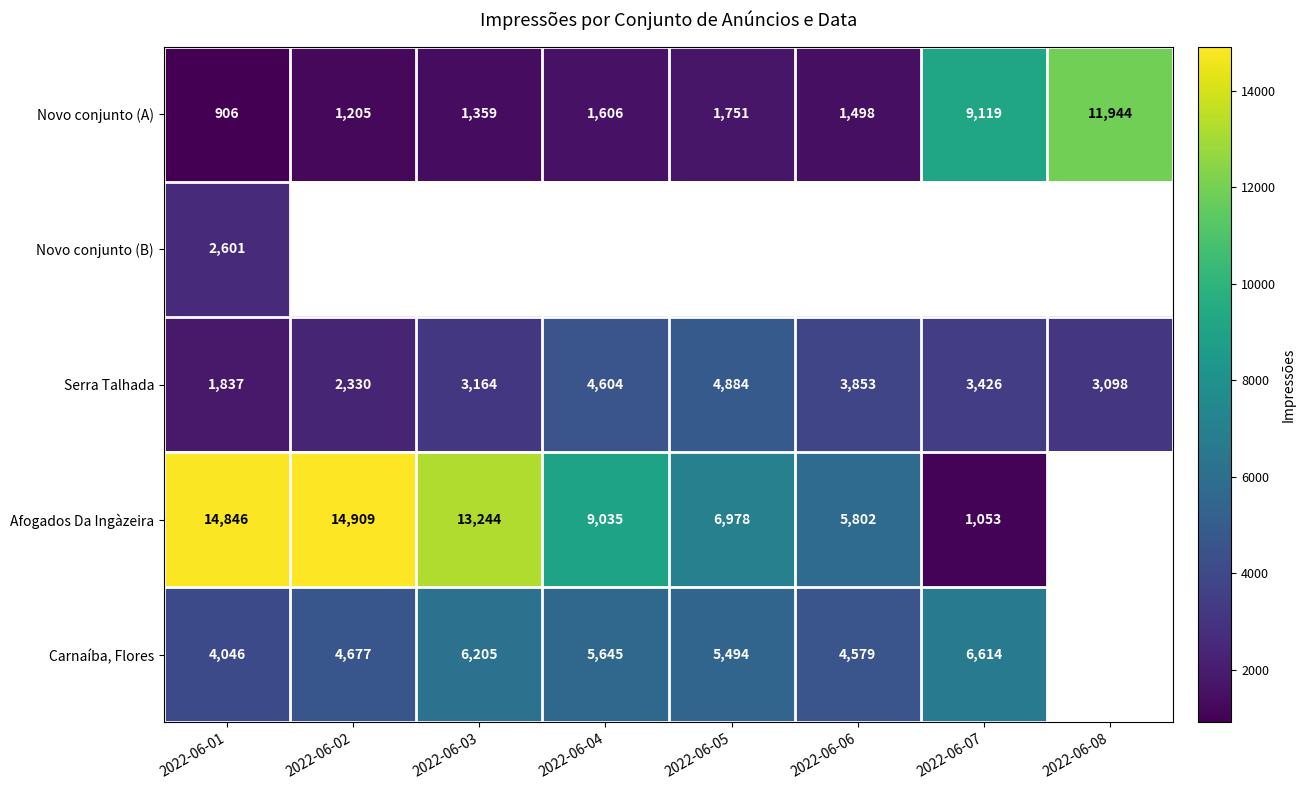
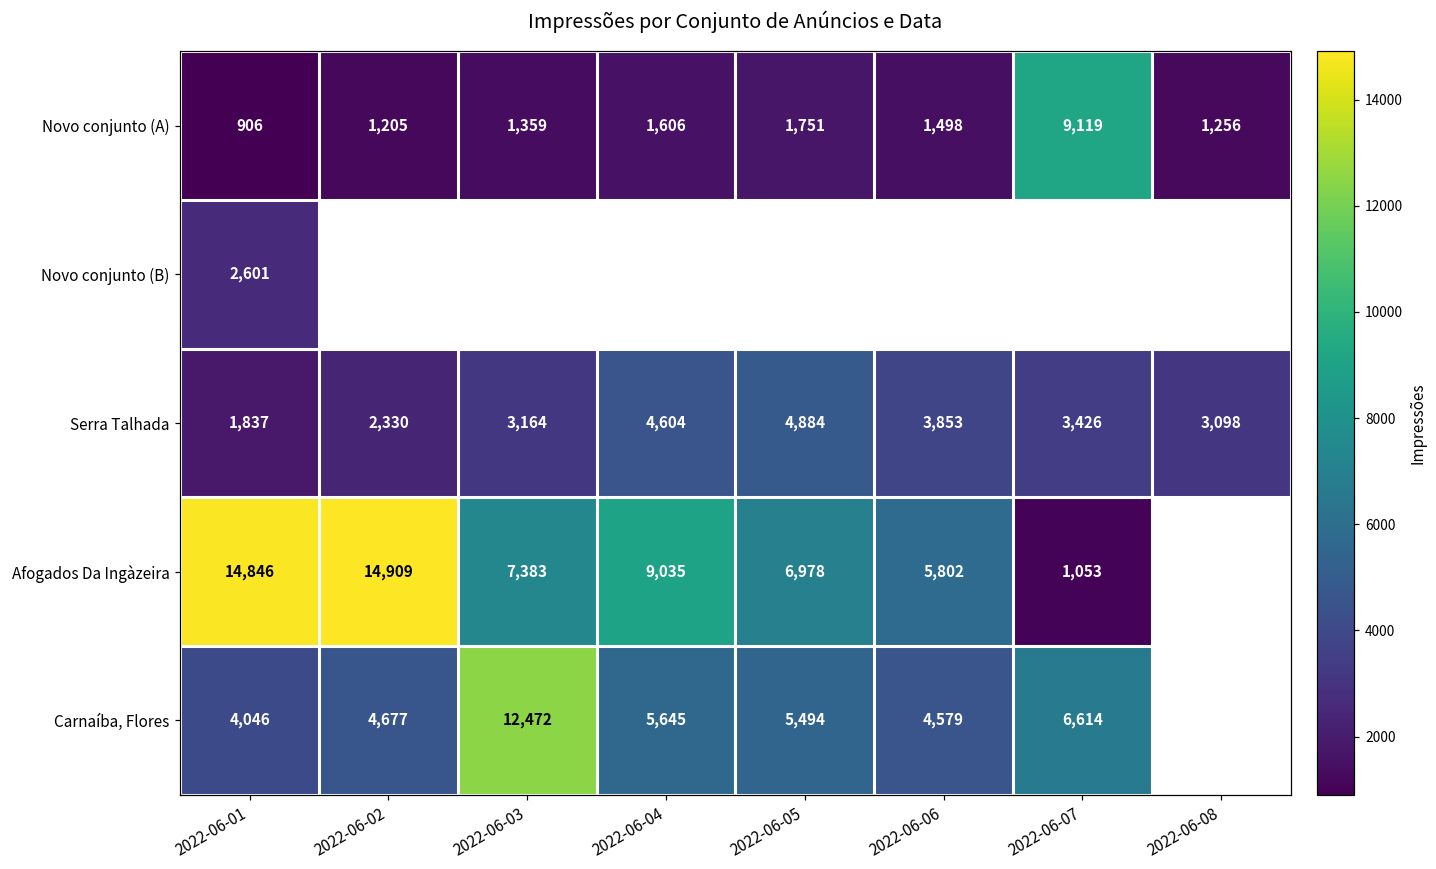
Novo conjunto (A), 2022-06-08: 11,944 -> 1,256
Afogados Da Ingàzeira, 2022-06-03: 13,244 -> 7,383
Carnaíba, Flores, 2022-06-03: 6,205 -> 12,472
